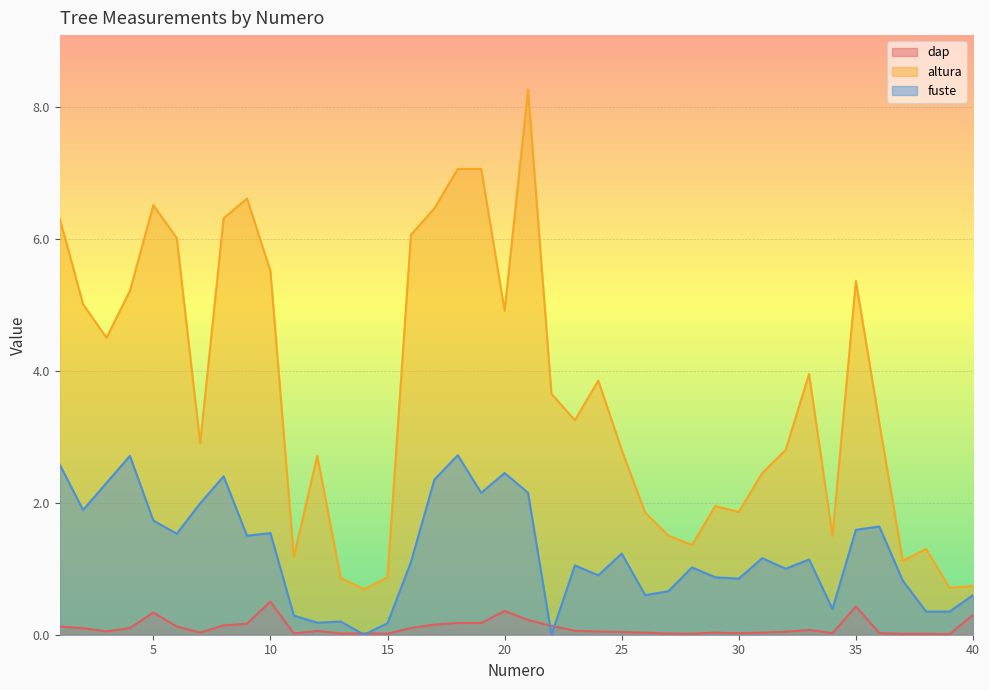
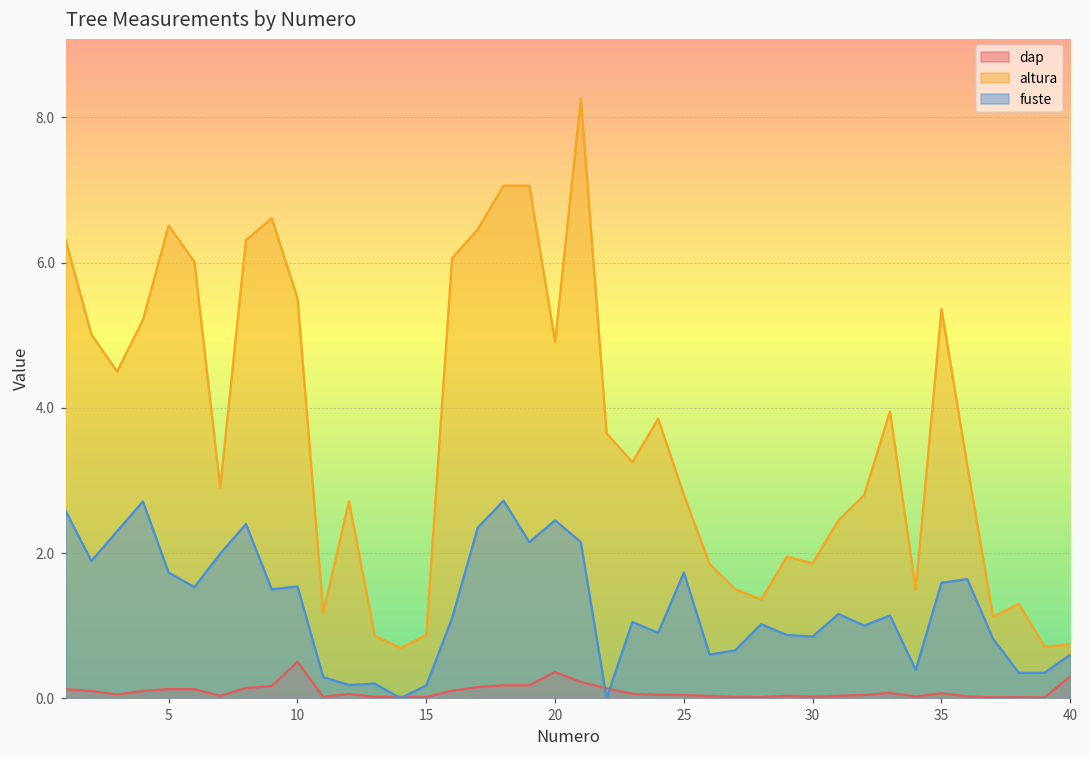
dap, 5: 0.3 -> 0.1
fuste, 25: 1.2 -> 1.7
dap, 35: 0.4 -> 0.1
